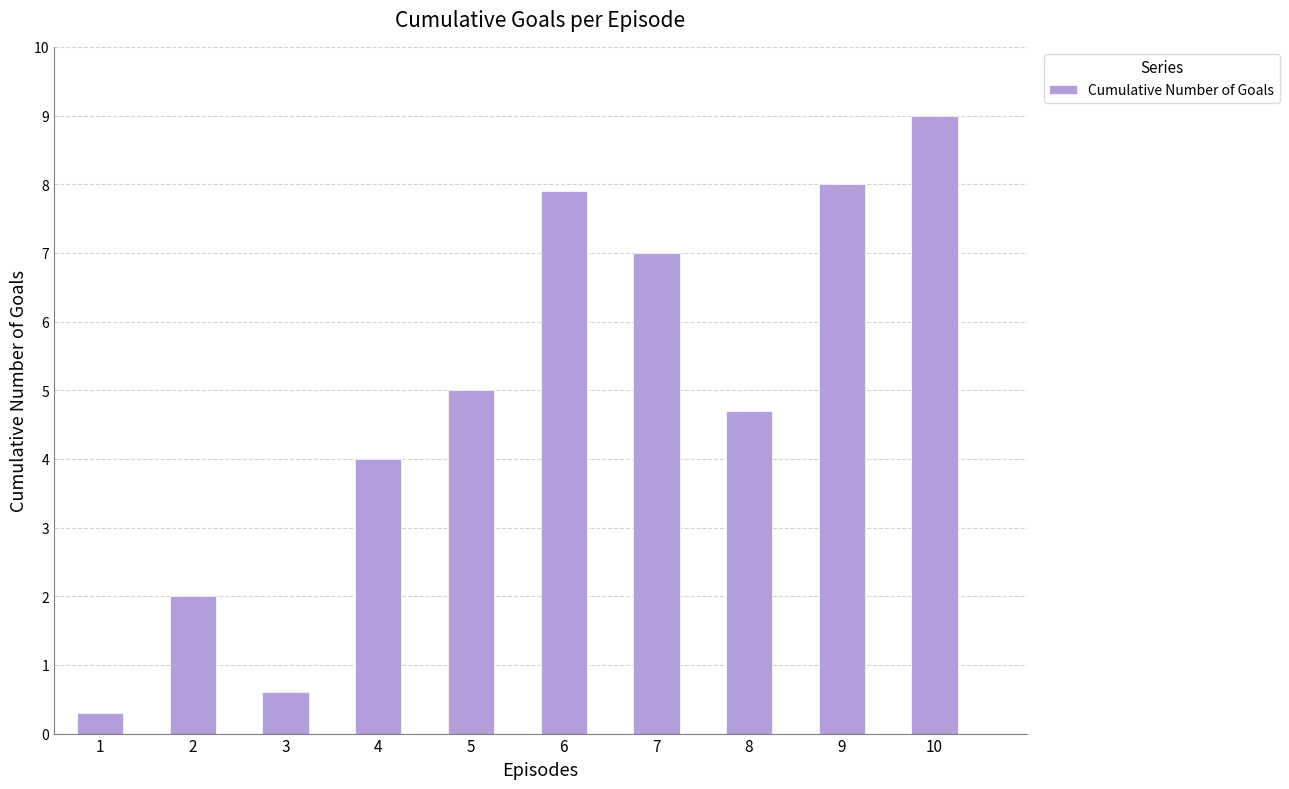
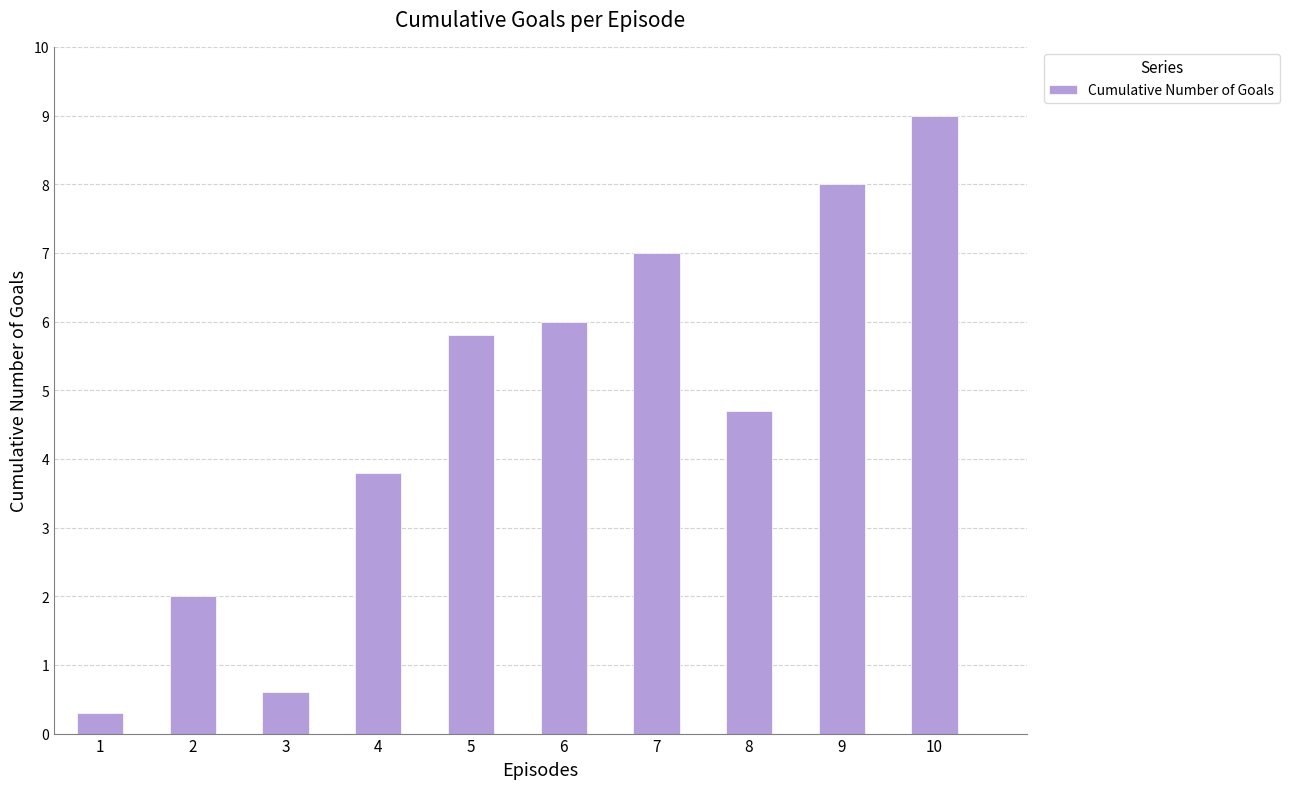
4: 4.0 -> 3.8
5: 5.0 -> 5.8
6: 7.9 -> 6.0
